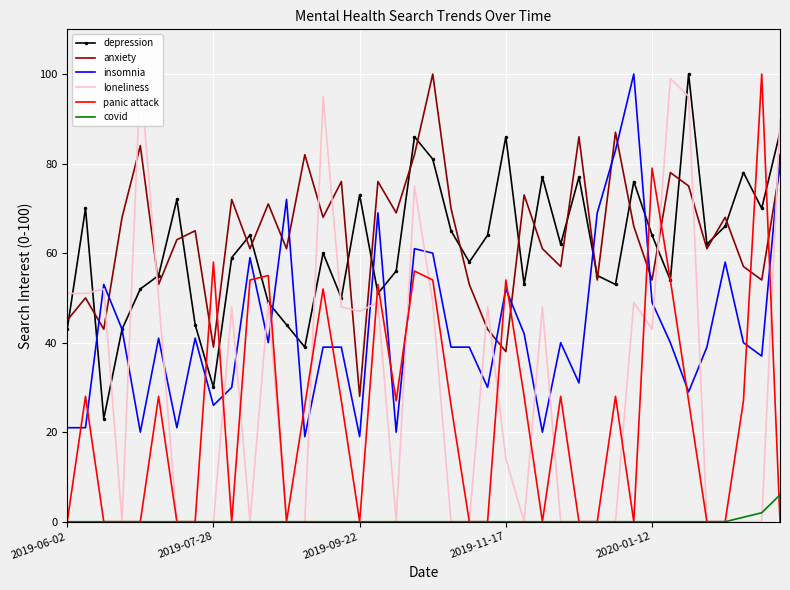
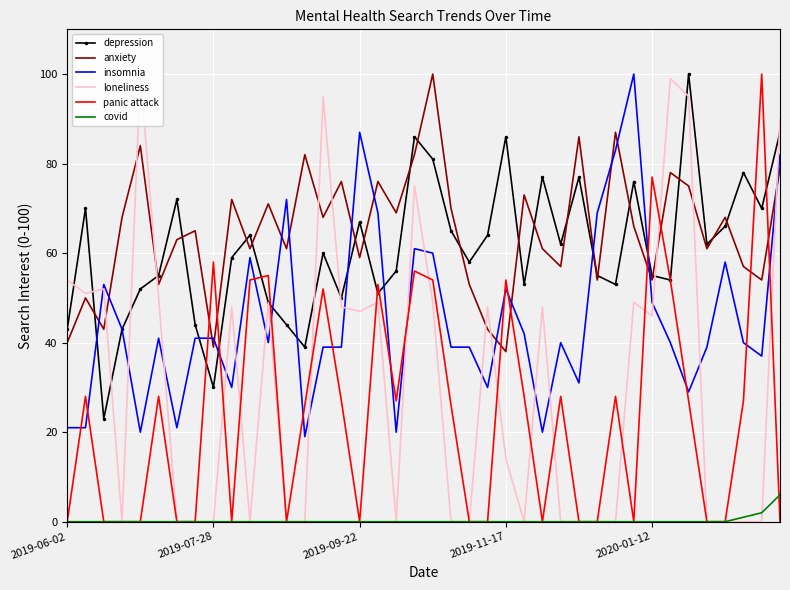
anxiety, 2019-06-02: 45 -> 40
loneliness, 2019-06-02: 51 -> 54
insomnia, 2019-07-28: 26 -> 41
depression, 2019-09-22: 73 -> 67
anxiety, 2019-09-22: 28 -> 59
insomnia, 2019-09-22: 19 -> 87
depression, 2020-01-12: 64 -> 55
loneliness, 2020-01-12: 43 -> 46
panic attack, 2020-01-12: 79 -> 77
